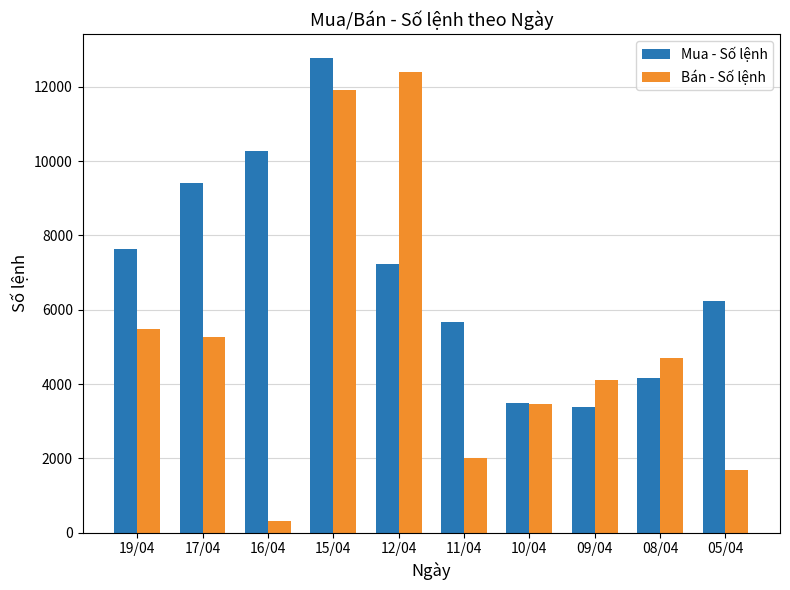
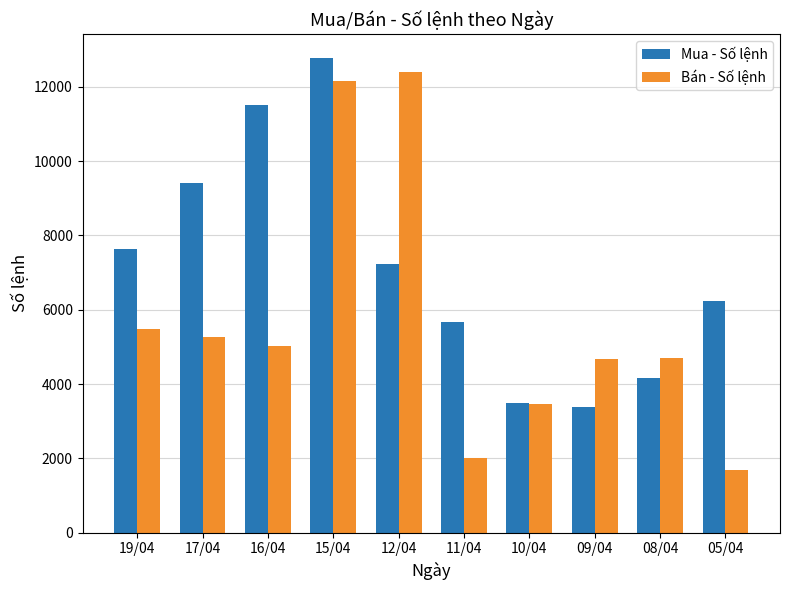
Mua - Số lệnh, 16/04: 10300 -> 11500
Bán - Số lệnh, 16/04: 300 -> 5000
Bán - Số lệnh, 15/04: 11900 -> 12100
Bán - Số lệnh, 09/04: 4100 -> 4700
